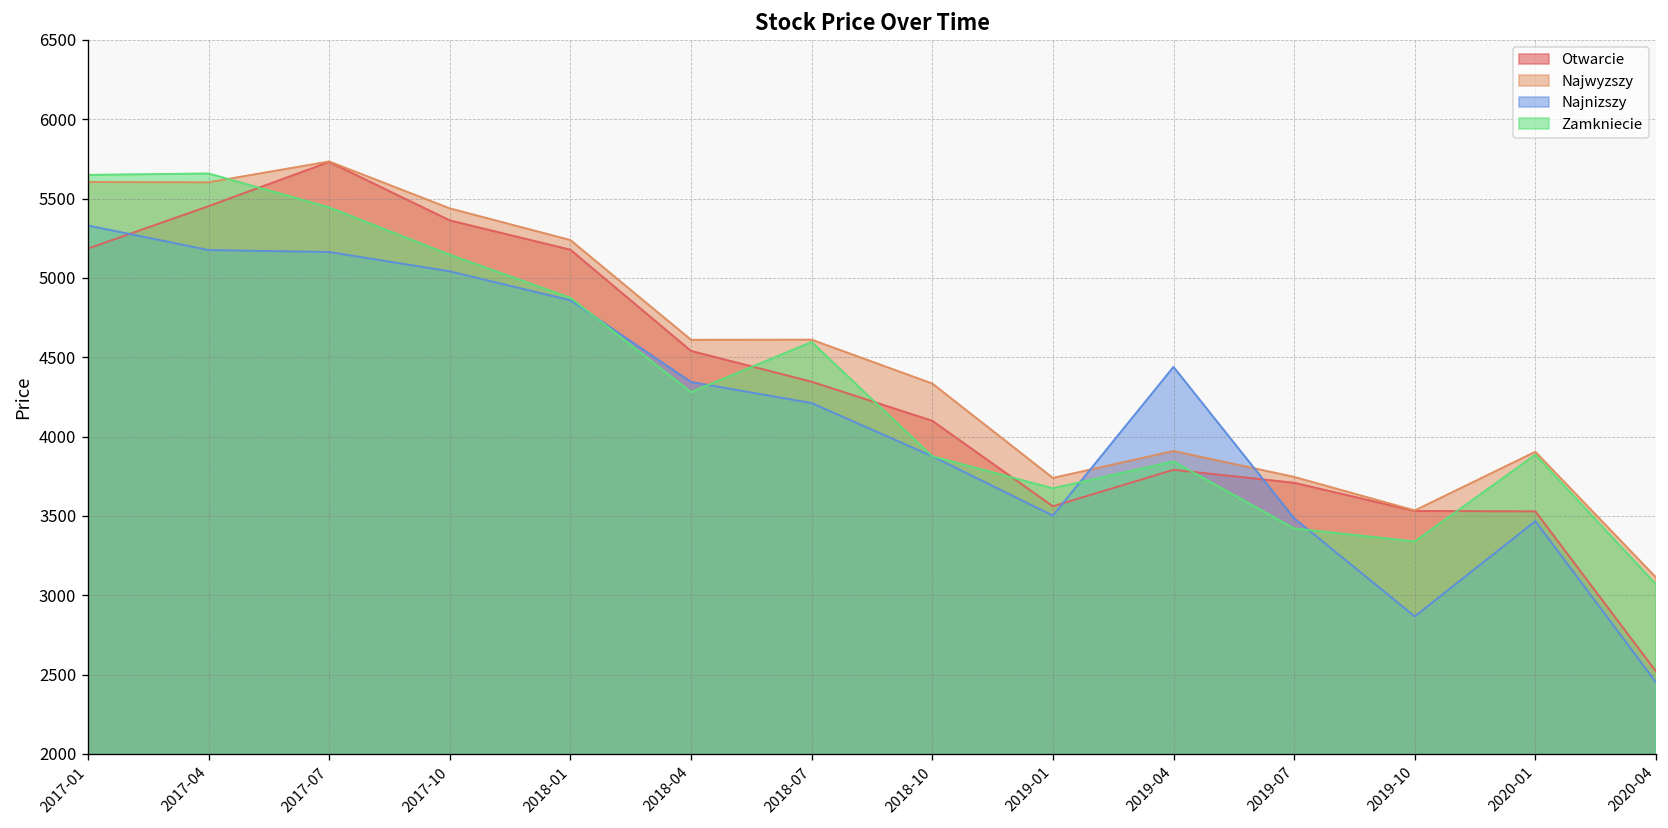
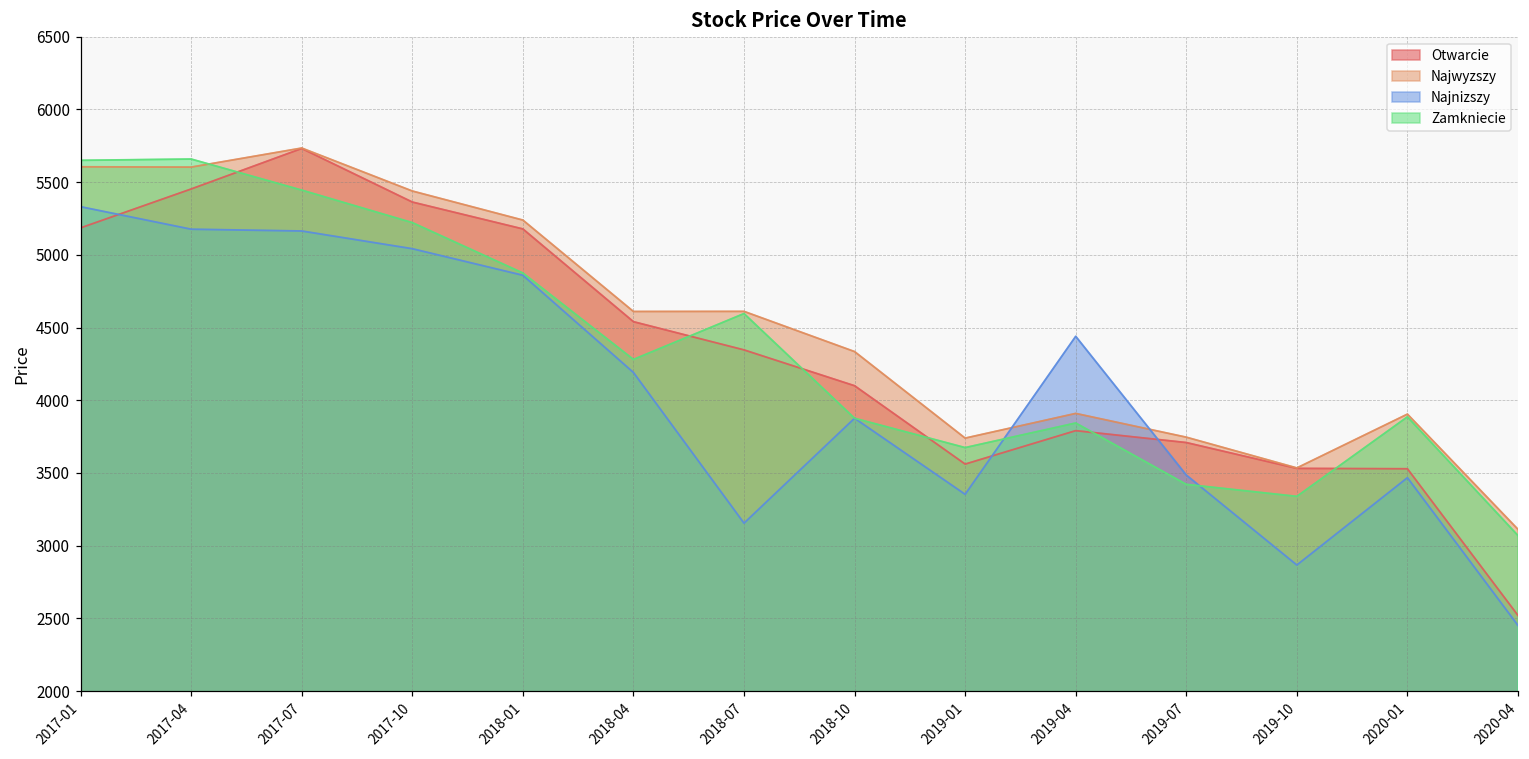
Zamkniecie, 2017-10: 5150 -> 5220
Najnizszy, 2018-04: 4340 -> 4190
Najnizszy, 2018-07: 4210 -> 3150
Najnizszy, 2019-01: 3500 -> 3350
